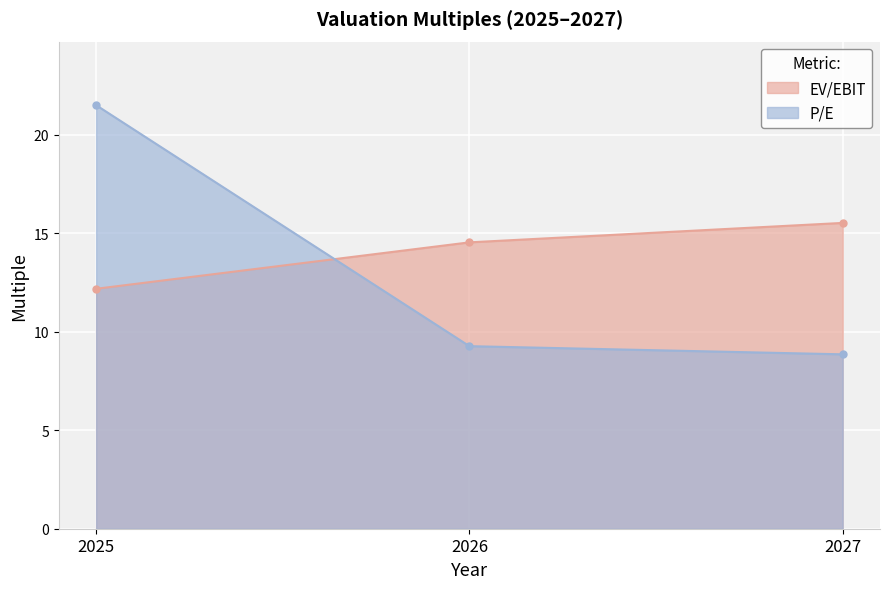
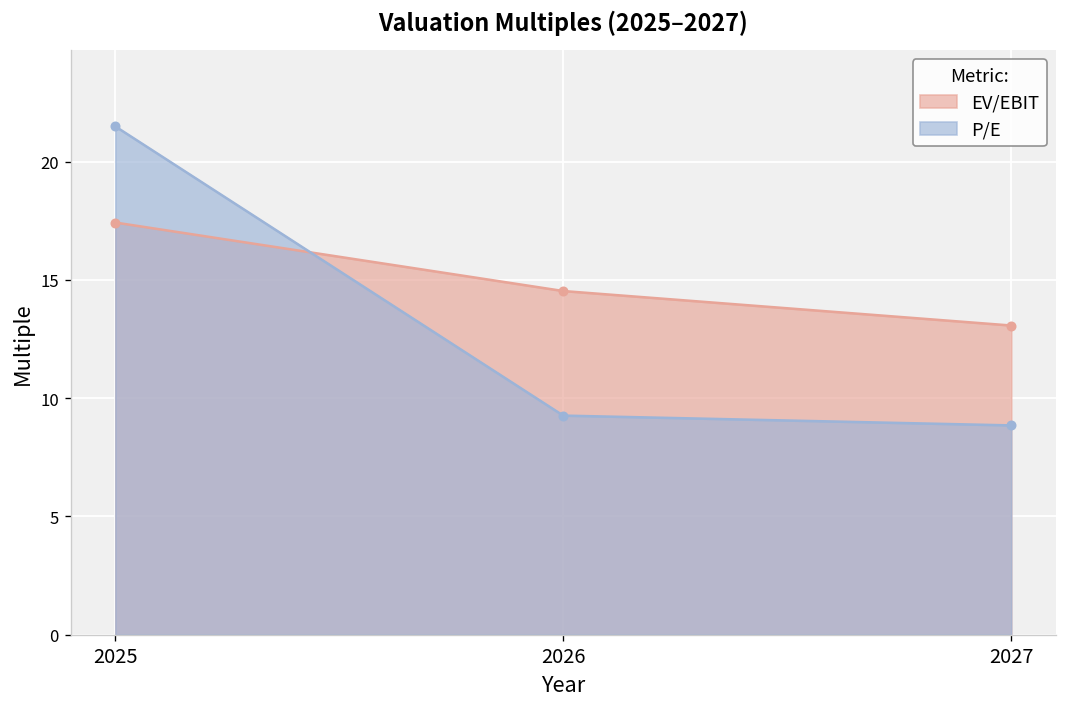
EV/EBIT, 2025: 12.2 -> 17.4
EV/EBIT, 2027: 15.5 -> 13.1
